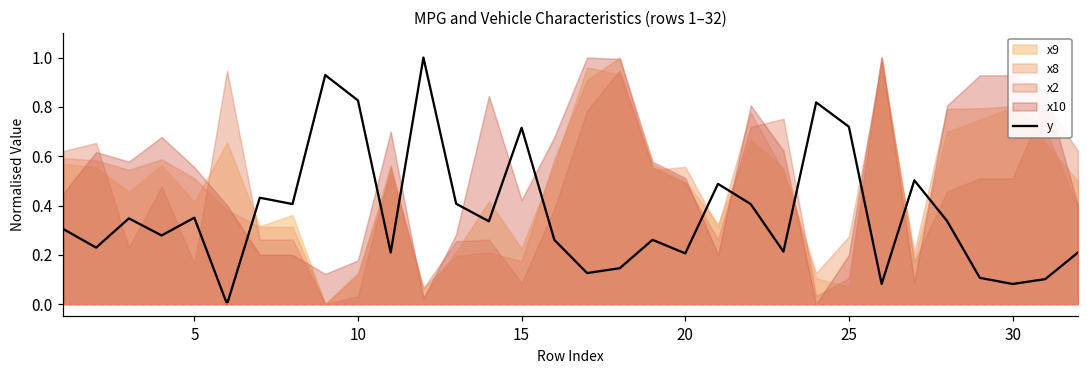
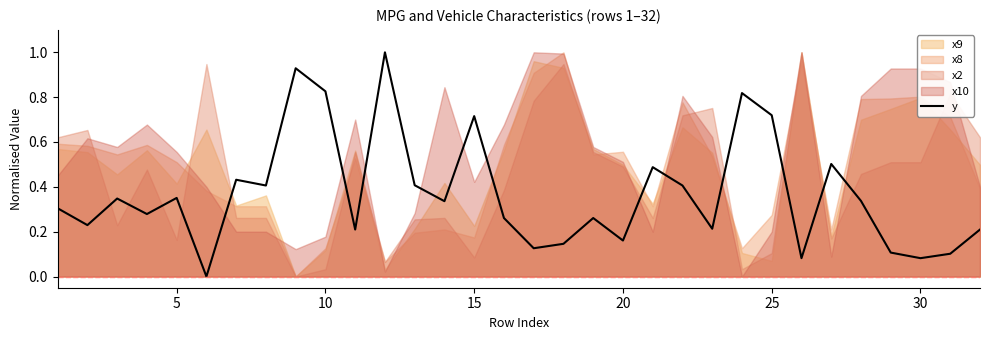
y, 20: 0.21 -> 0.16
